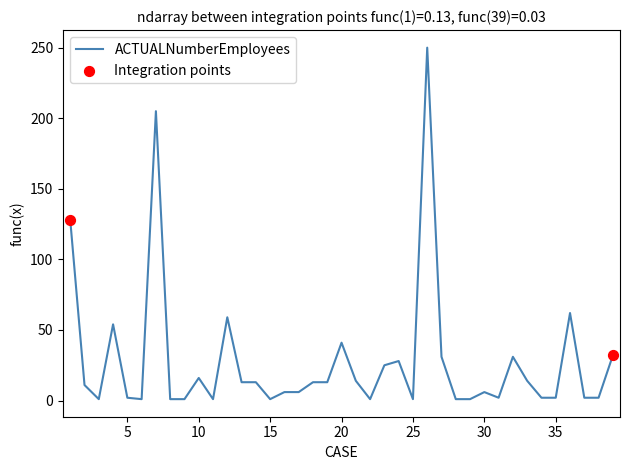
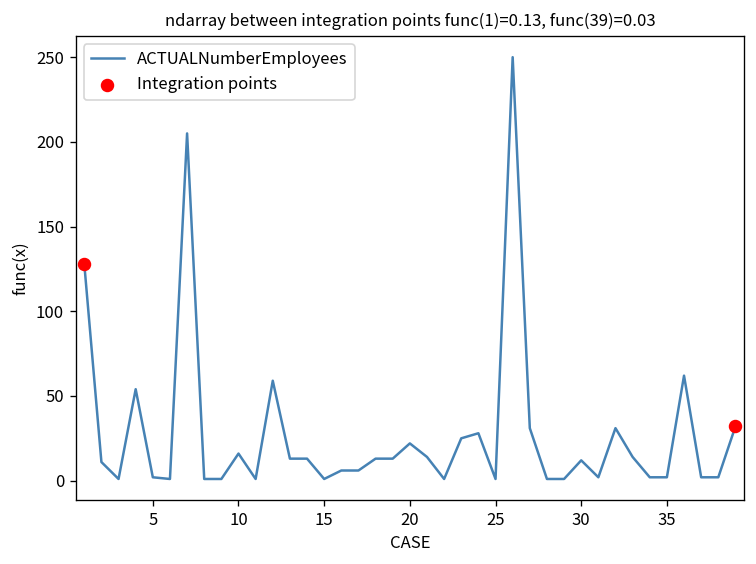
ACTUALNumberEmployees, 20: 41 -> 22
ACTUALNumberEmployees, 30: 6 -> 12
